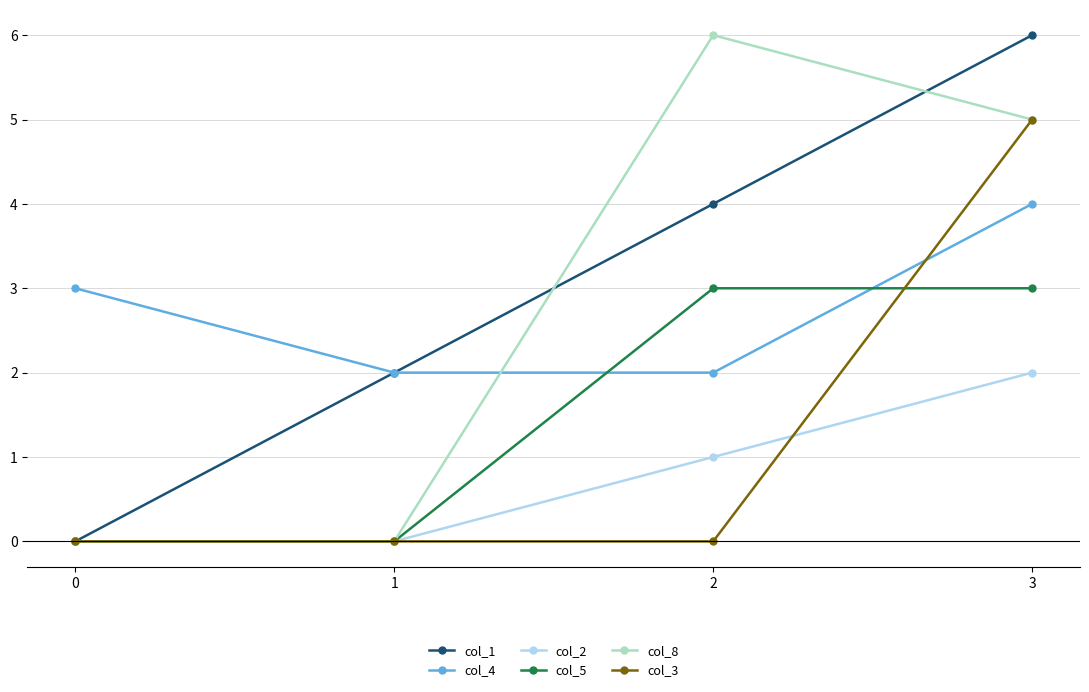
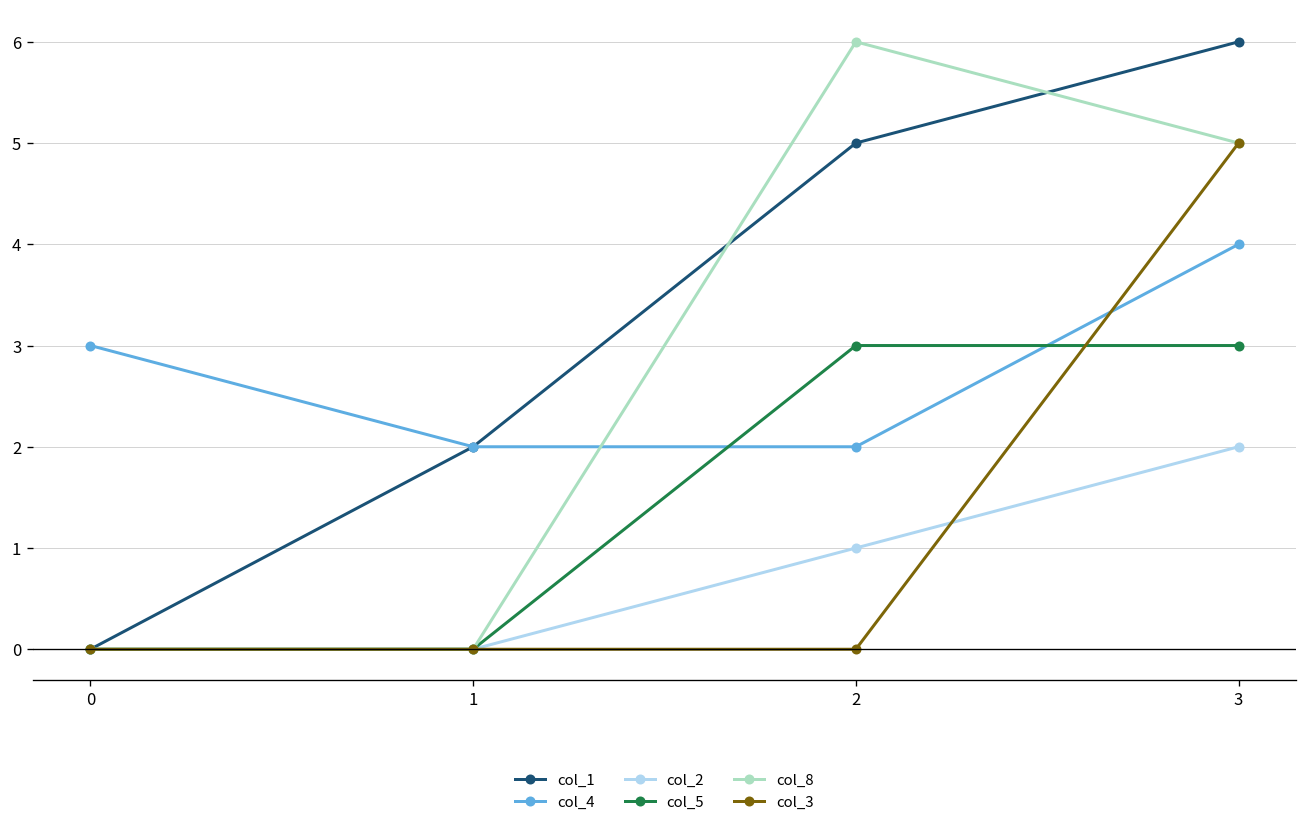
col_1, 2: 4 -> 5
